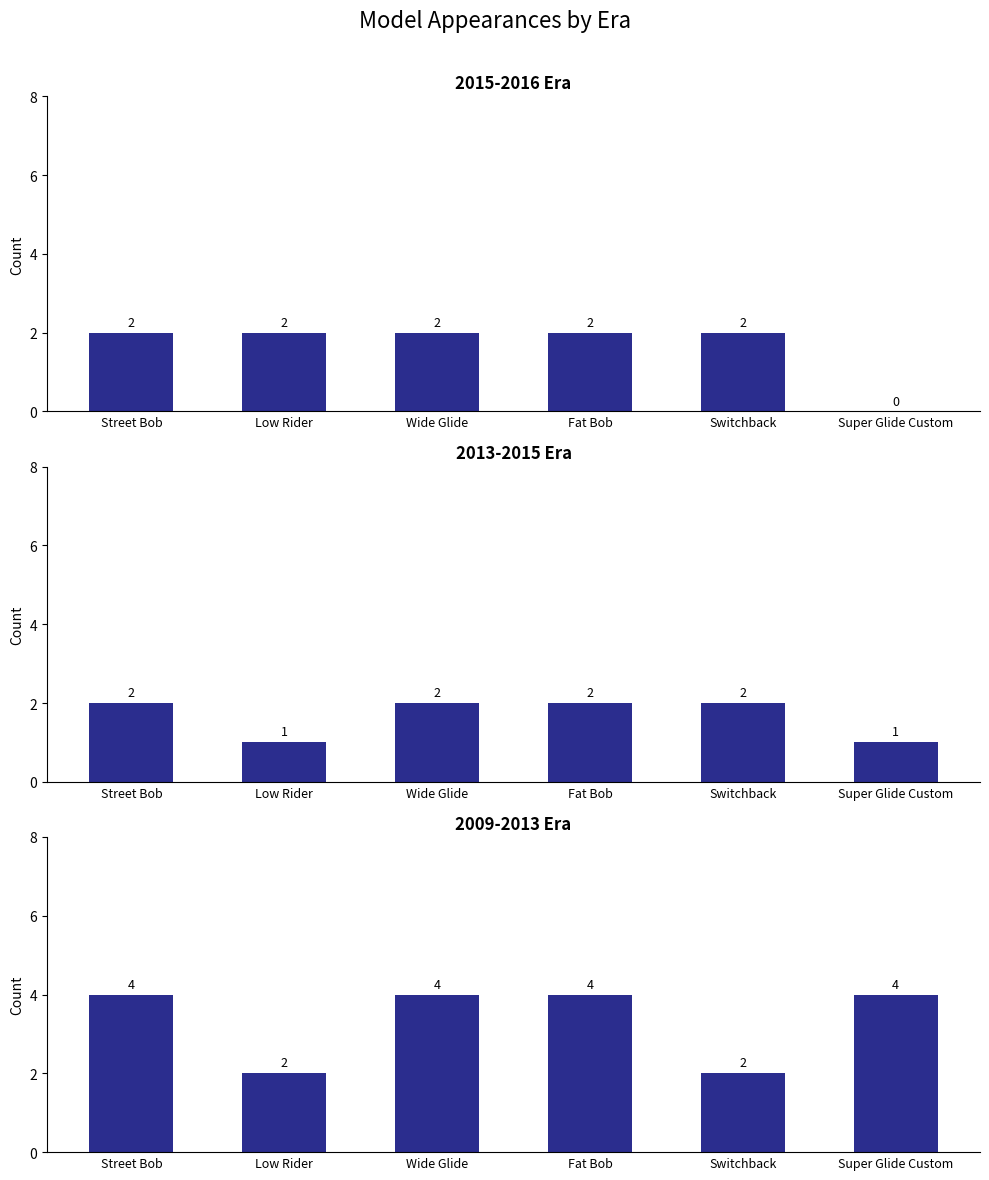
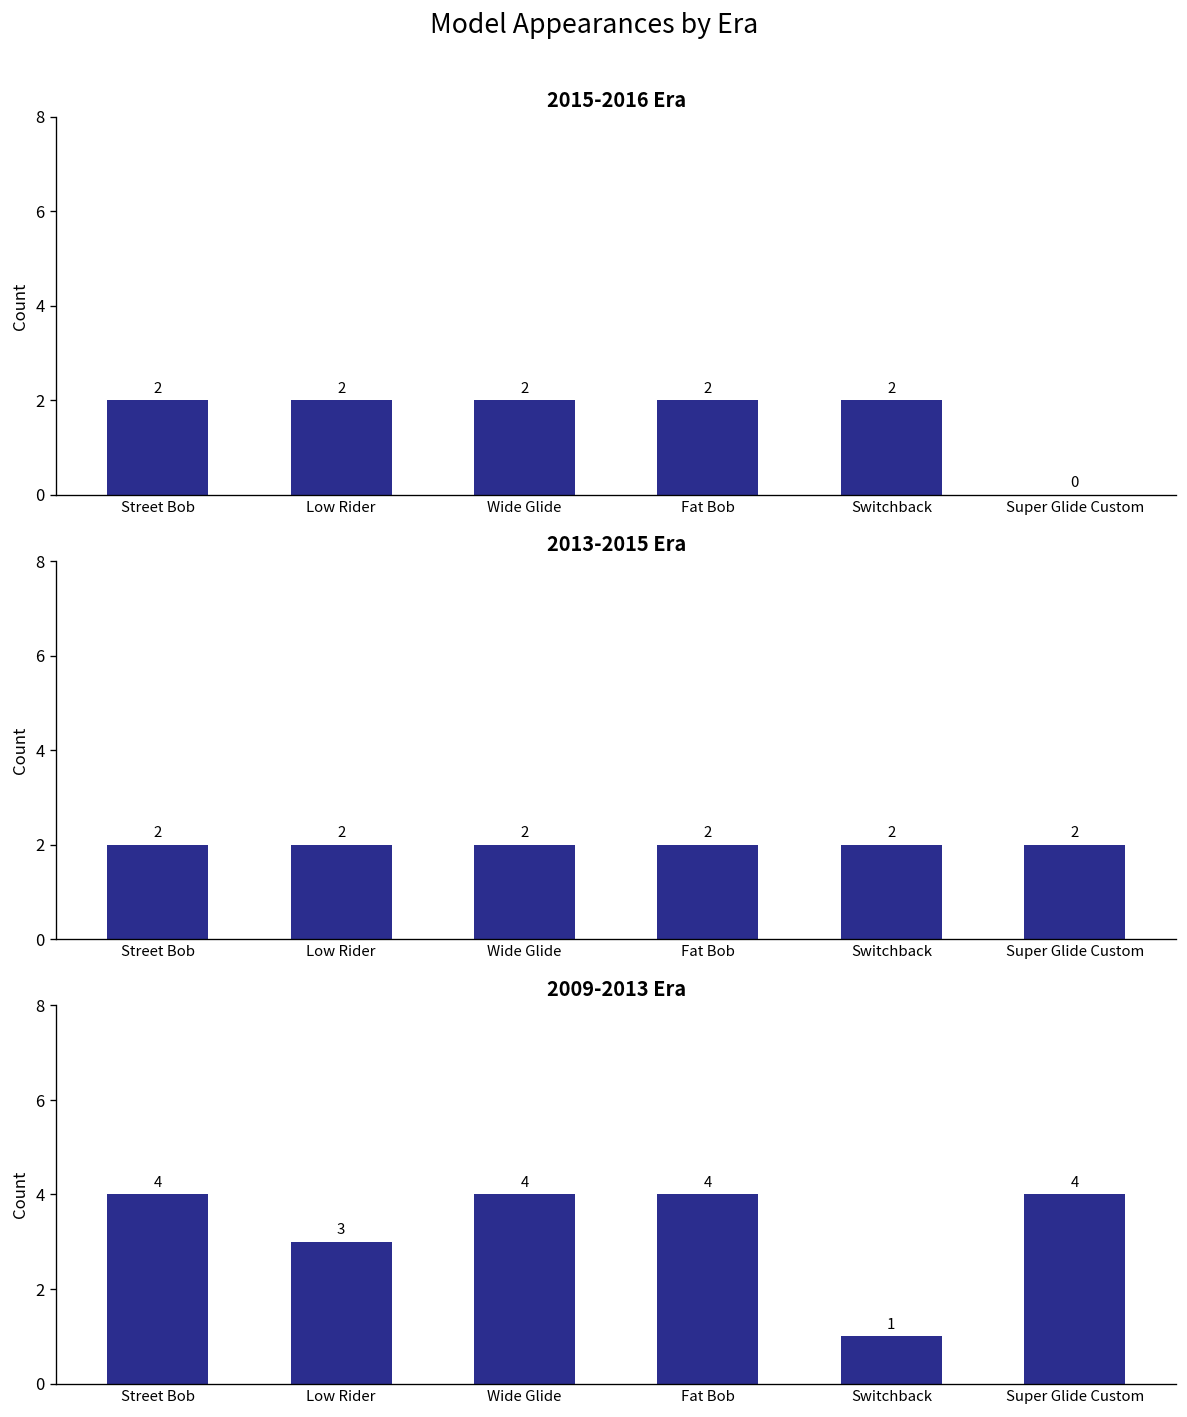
2013-2015 Era, Low Rider: 1 -> 2
2013-2015 Era, Super Glide Custom: 1 -> 2
2009-2013 Era, Low Rider: 2 -> 3
2009-2013 Era, Switchback: 2 -> 1
